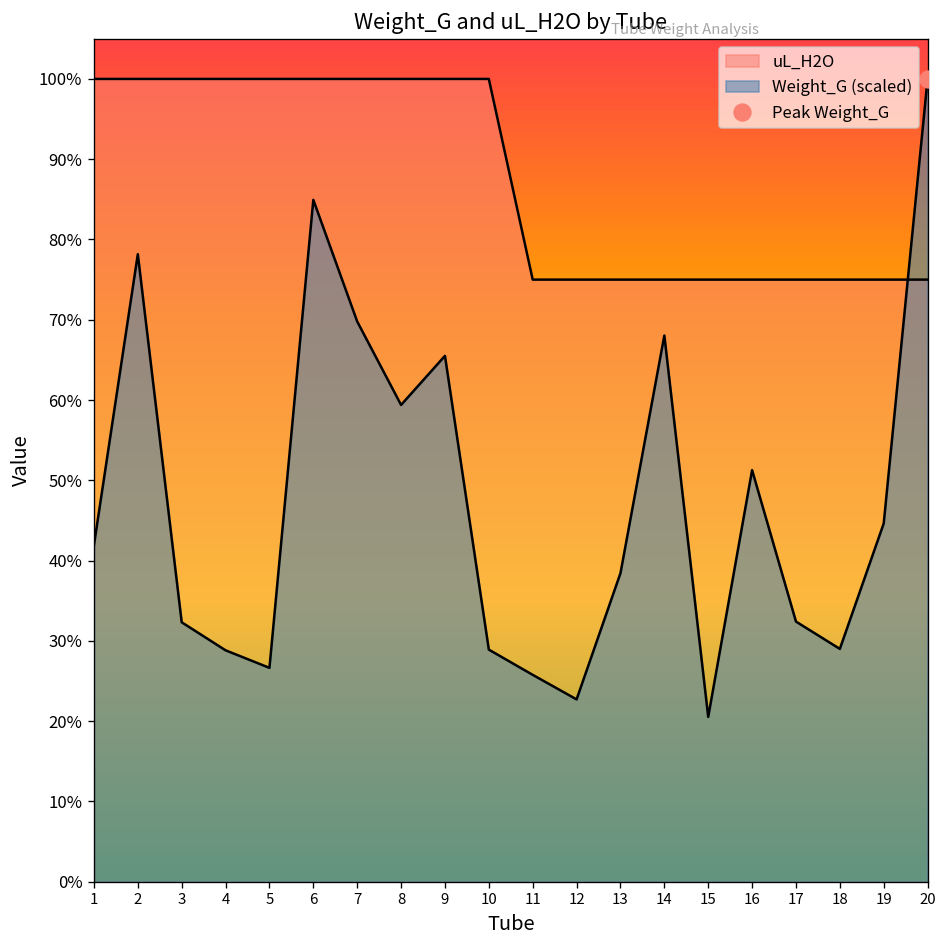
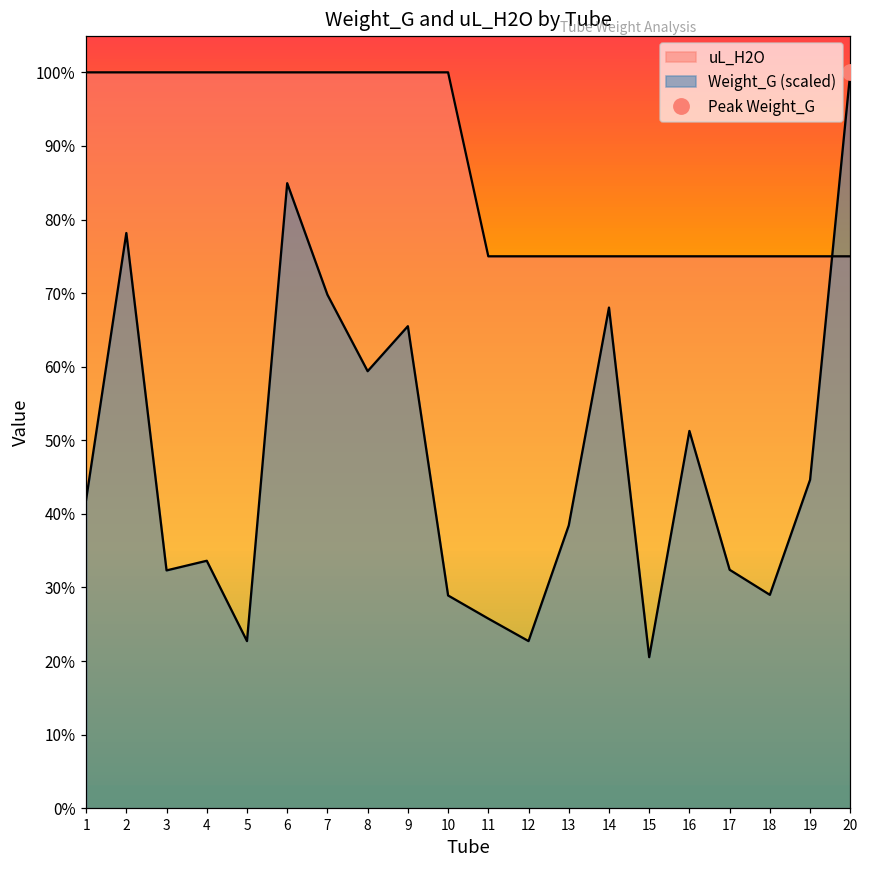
Weight_G (scaled), 4: 29% -> 34%
Weight_G (scaled), 5: 27% -> 23%
